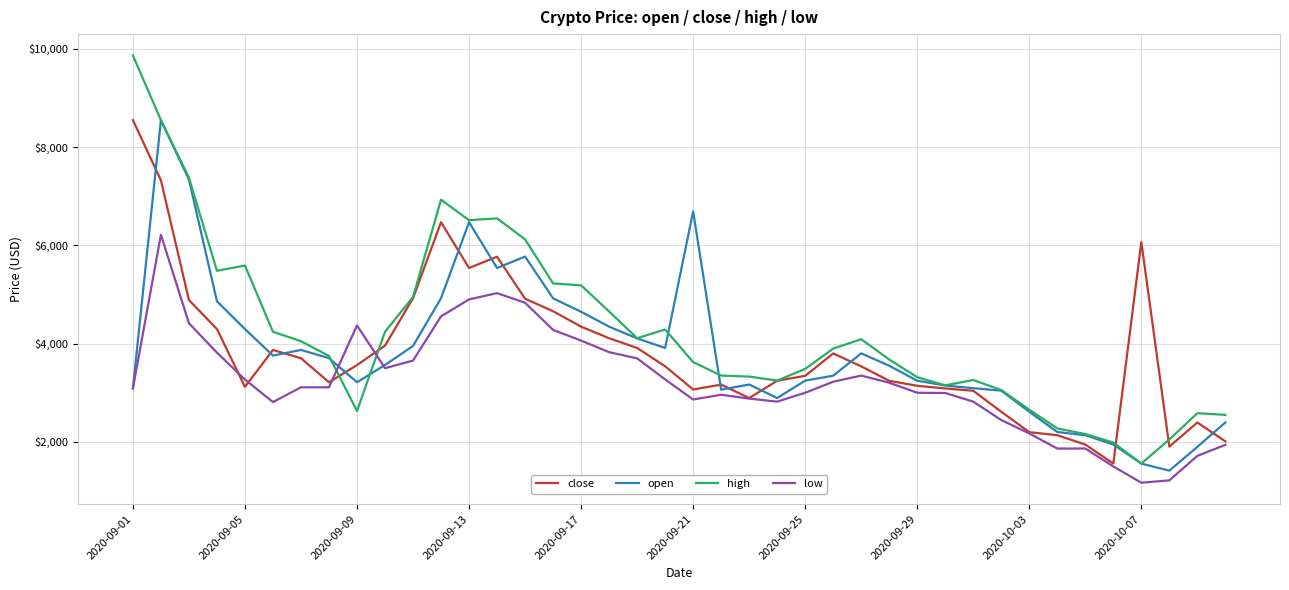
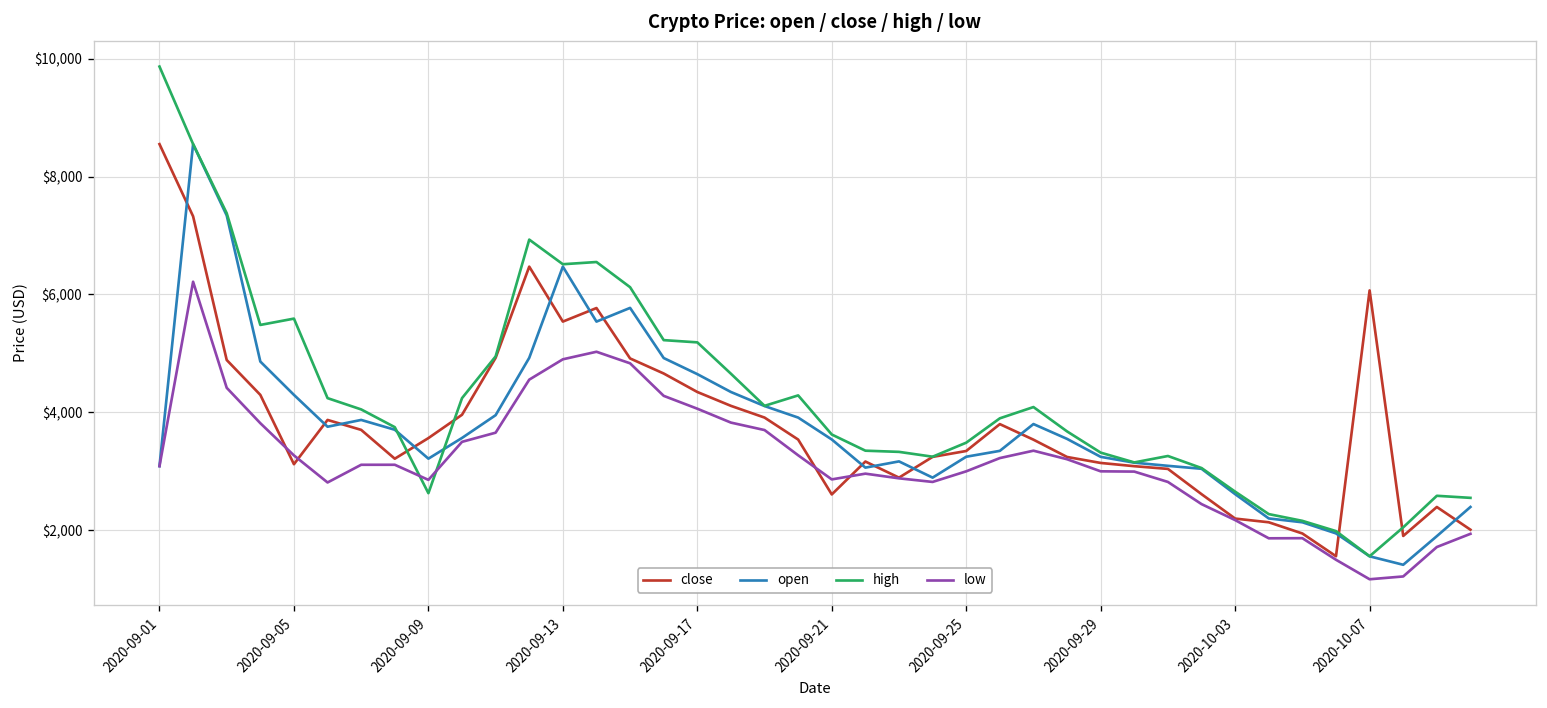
low, 2020-09-09: $4,400 -> $2,900
close, 2020-09-21: $3,100 -> $2,600
open, 2020-09-21: $6,700 -> $3,500
